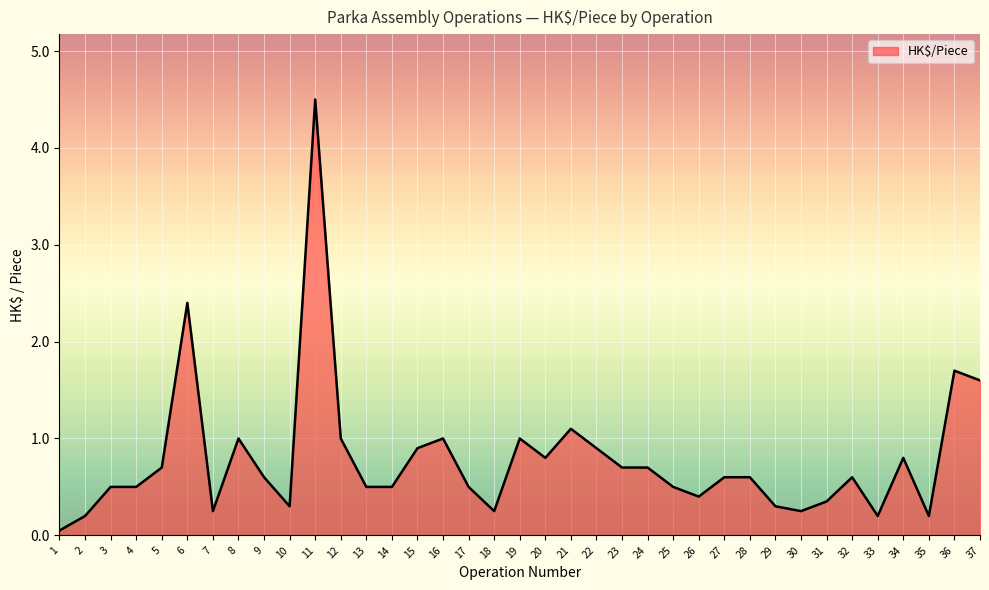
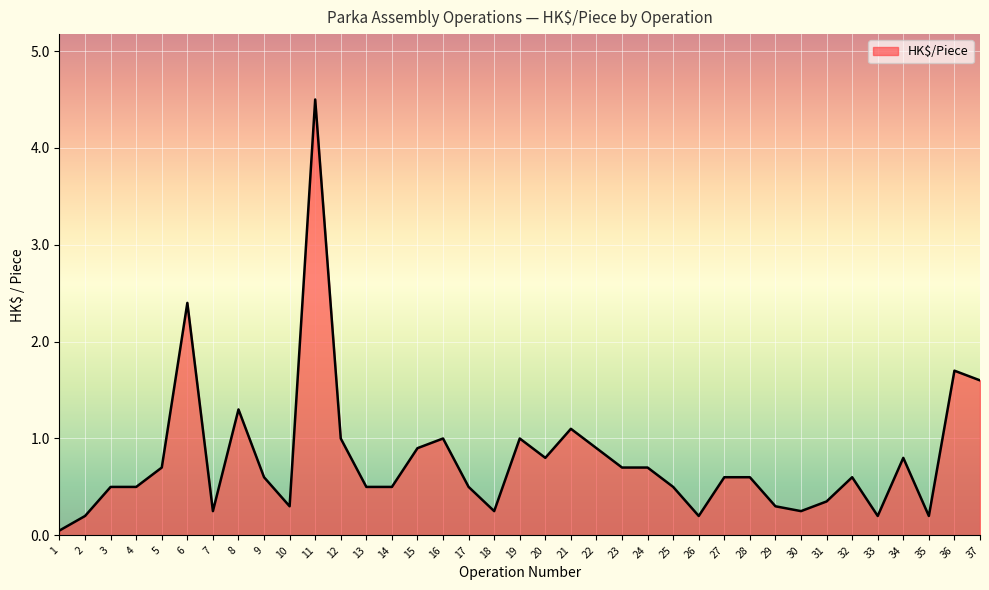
8: 1.0 -> 1.3
26: 0.4 -> 0.2
